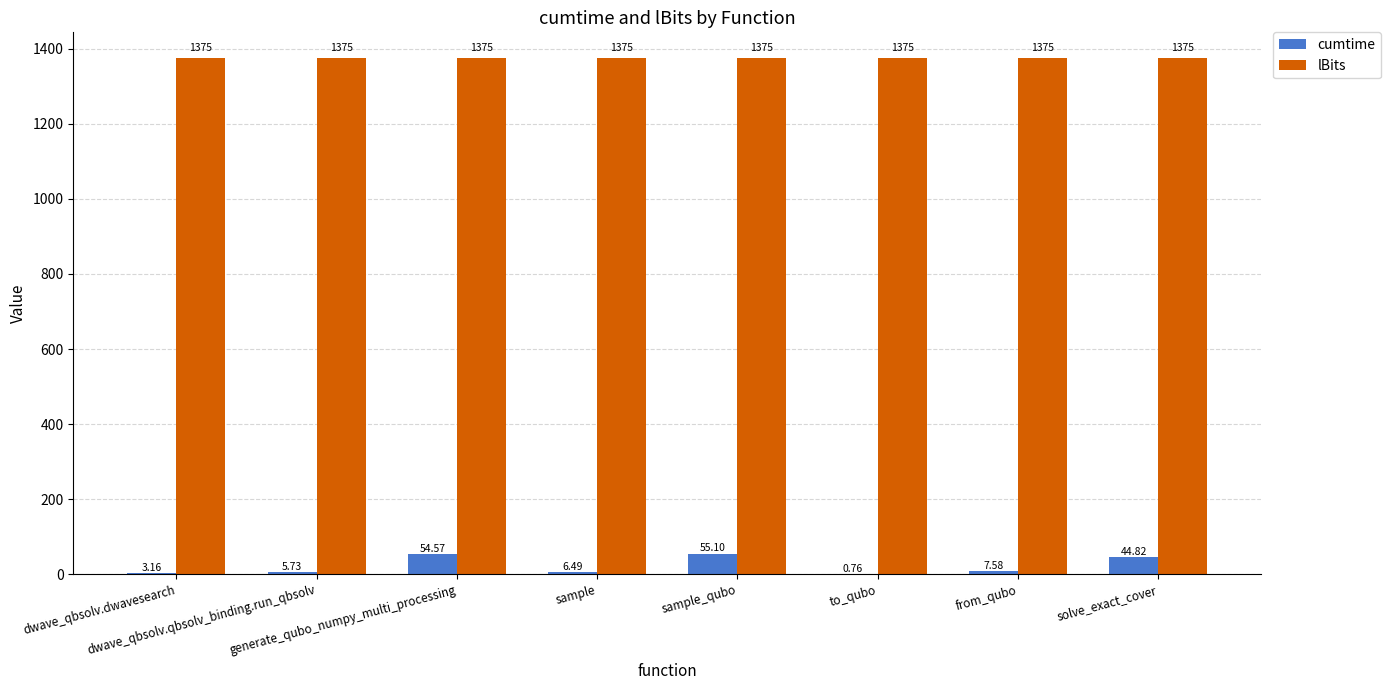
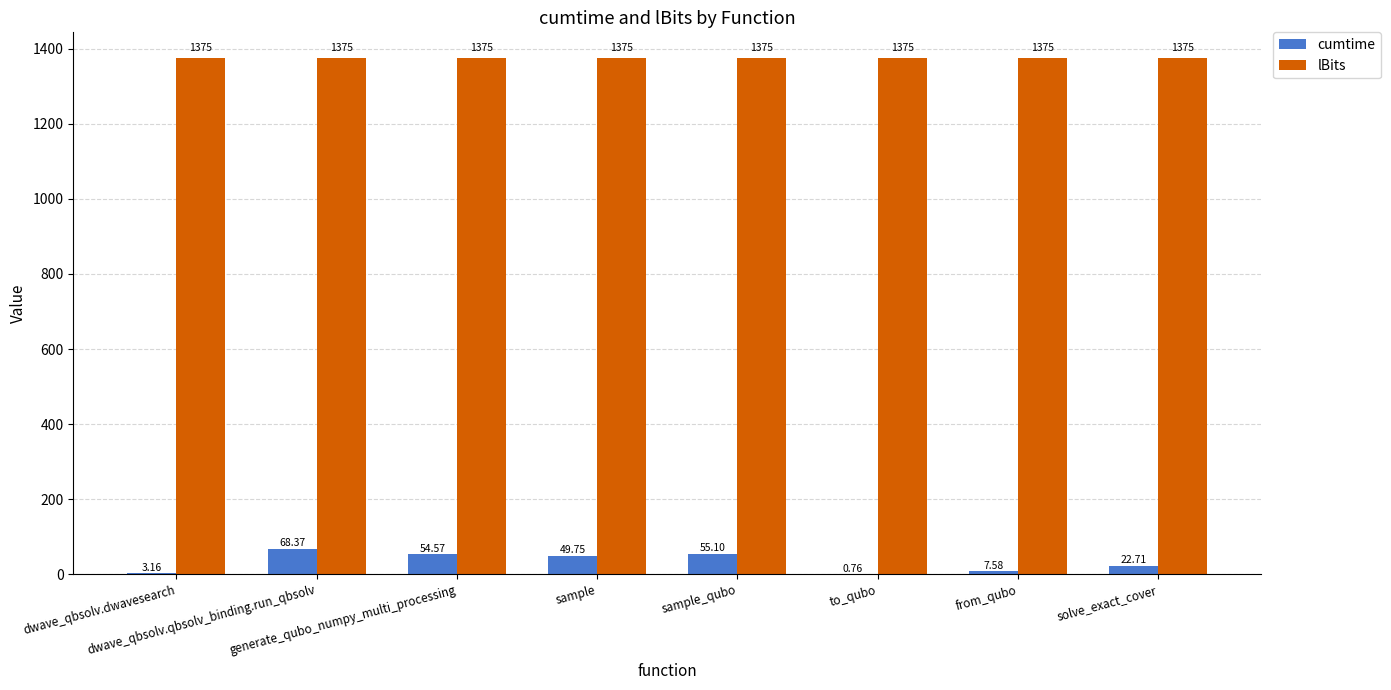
cumtime, dwave_qbsolv.qbsolv_binding.run_qbsolv: 5.73 -> 68.37
cumtime, sample: 6.49 -> 49.75
cumtime, solve_exact_cover: 44.82 -> 22.71
